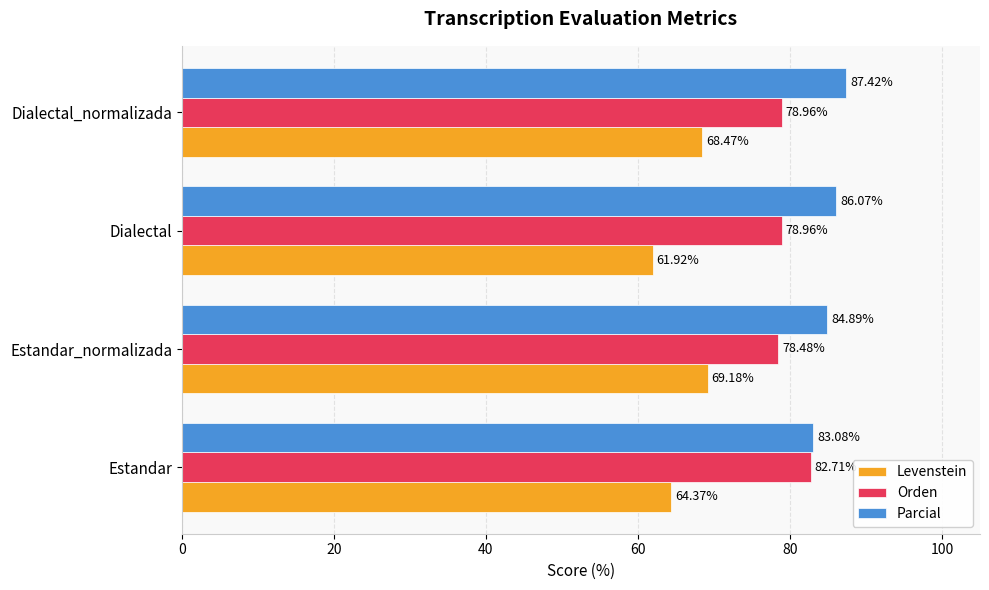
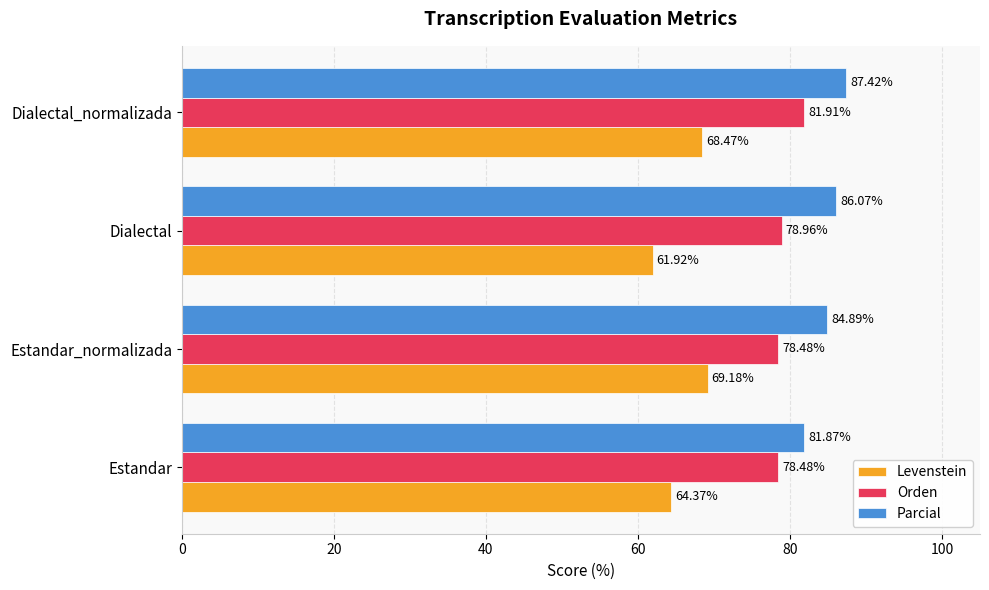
Orden, Dialectal_normalizada: 78.96% -> 81.91%
Parcial, Estandar: 83.08% -> 81.87%
Orden, Estandar: 83 -> 78
